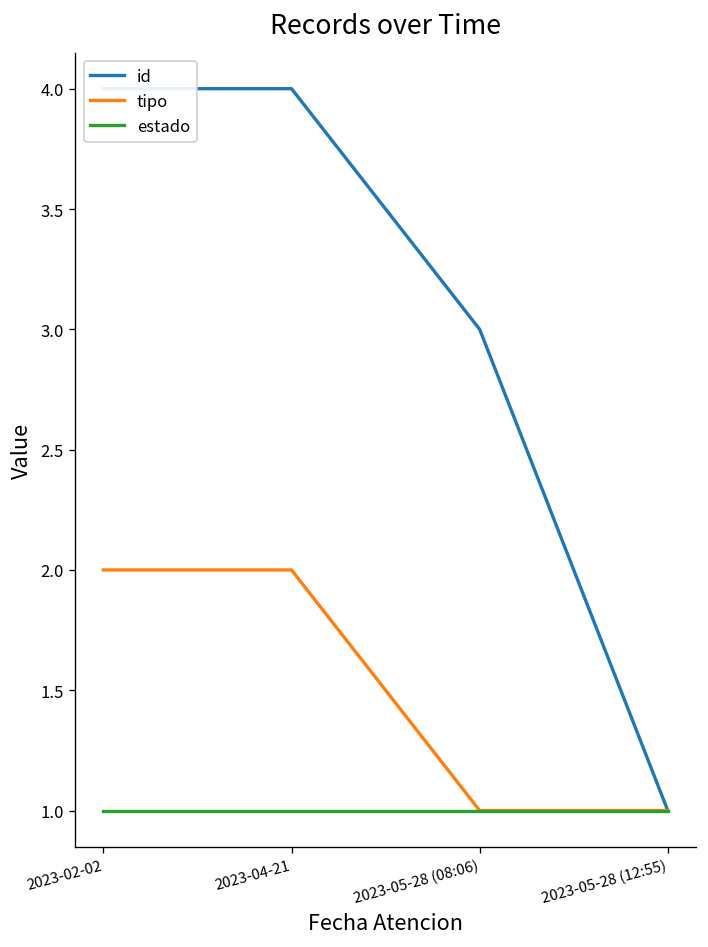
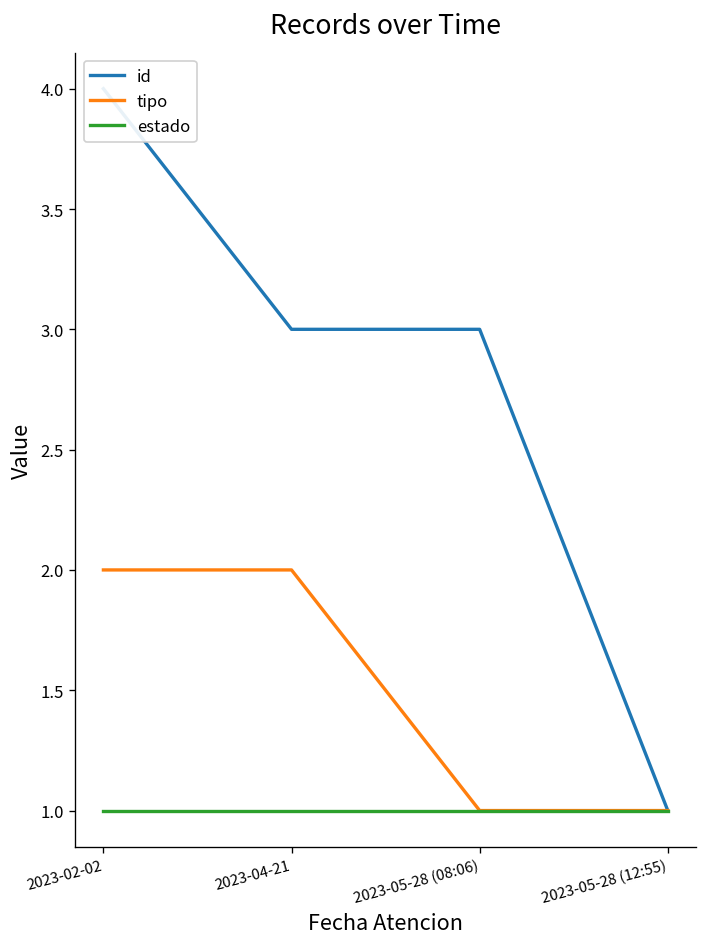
id, 2023-04-21: 4 -> 3
